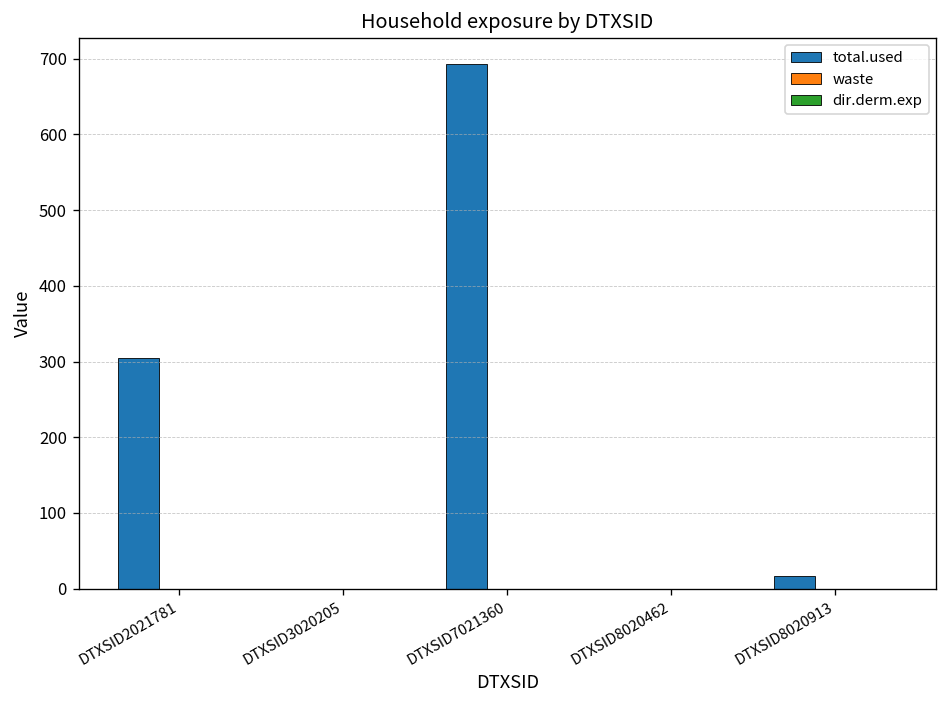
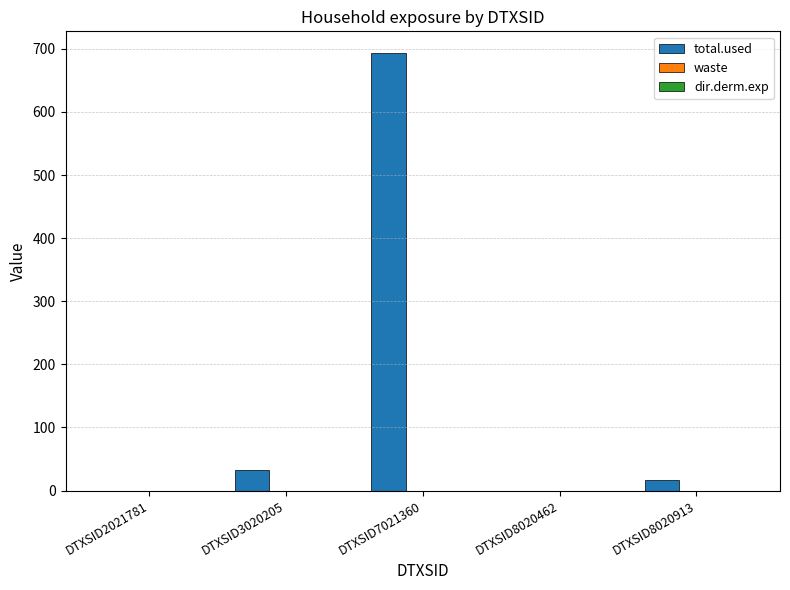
total.used, DTXSID2021781: 300 -> 0
total.used, DTXSID3020205: 0 -> 30
